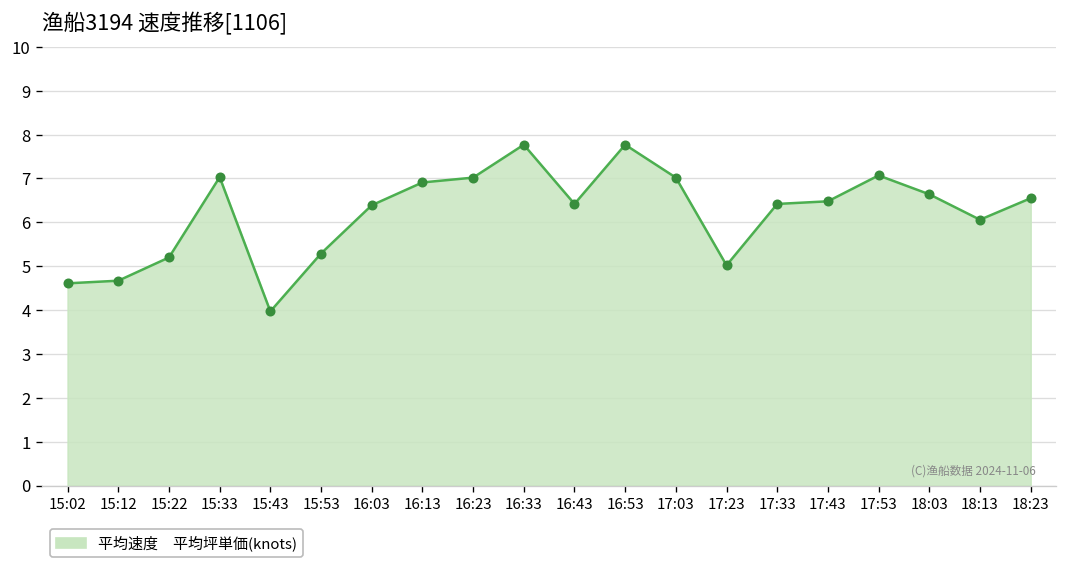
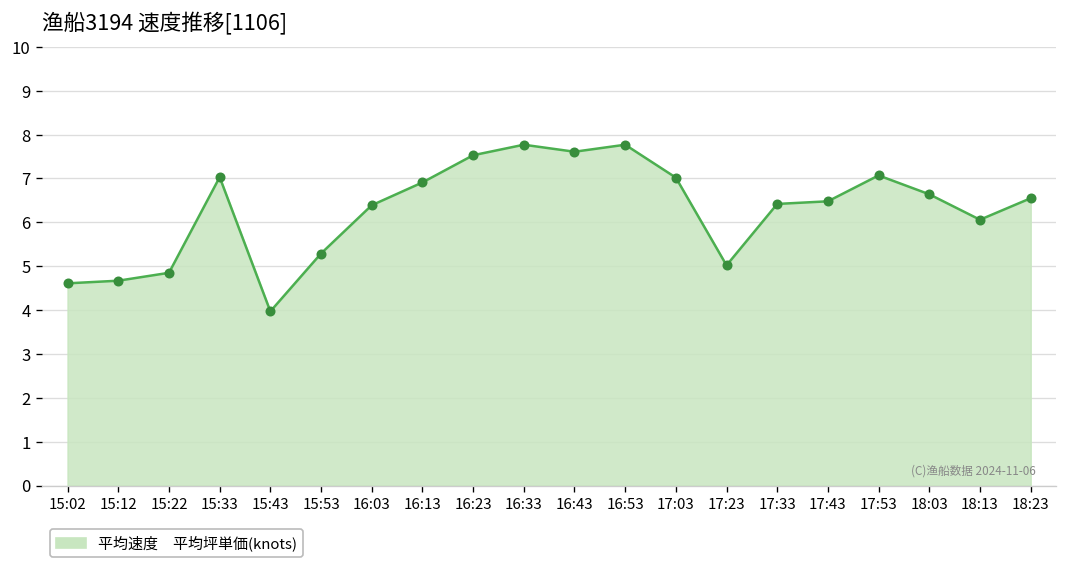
15:22: 5.2 -> 4.9
16:23: 7.0 -> 7.5
16:43: 6.4 -> 7.6
